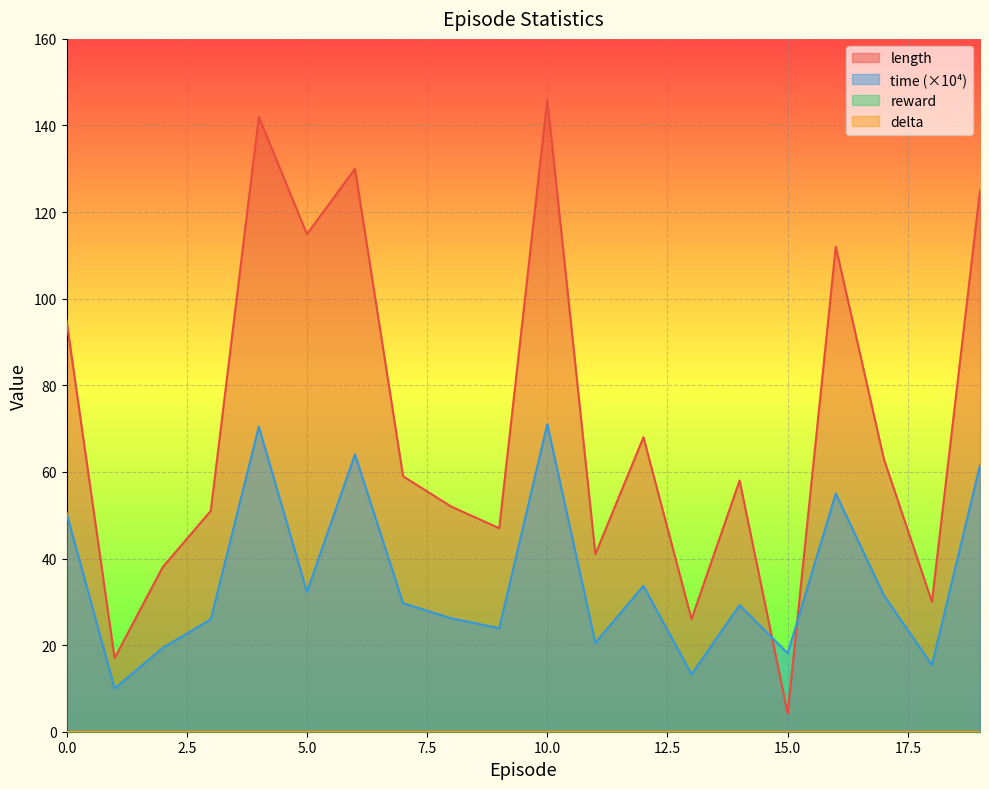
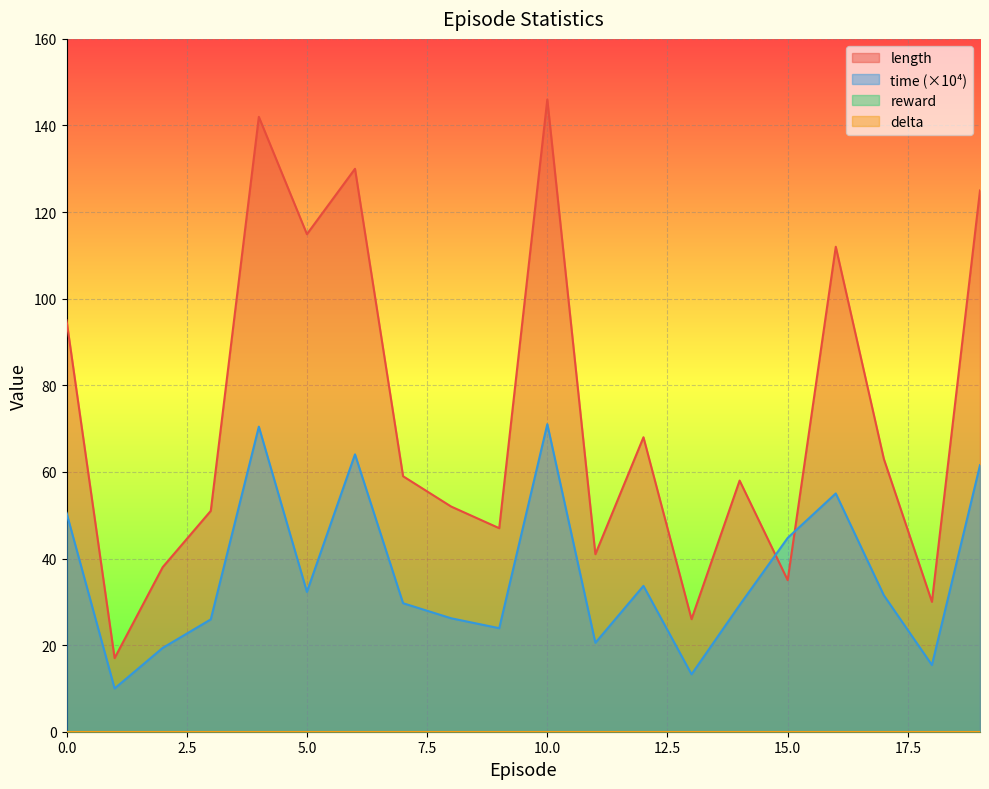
length, 15.0: 4 -> 35
time (×10⁴), 15.0: 18 -> 45
